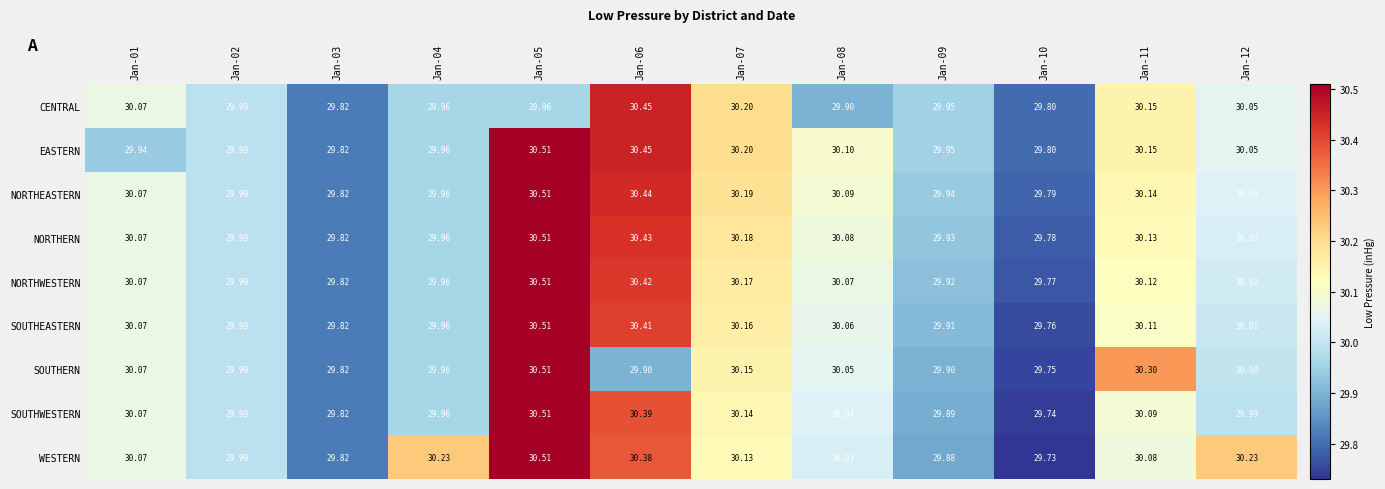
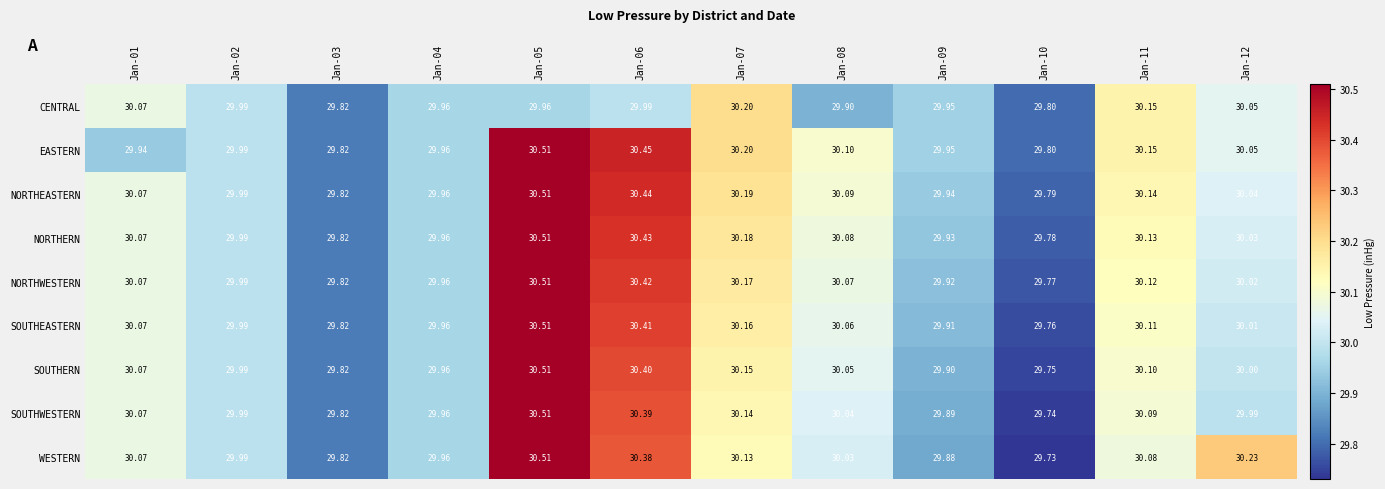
CENTRAL, Jan-06: 30.45 -> 29.99
SOUTHERN, Jan-06: 29.90 -> 30.40
SOUTHERN, Jan-11: 30.30 -> 30.10
WESTERN, Jan-04: 30.23 -> 29.96
